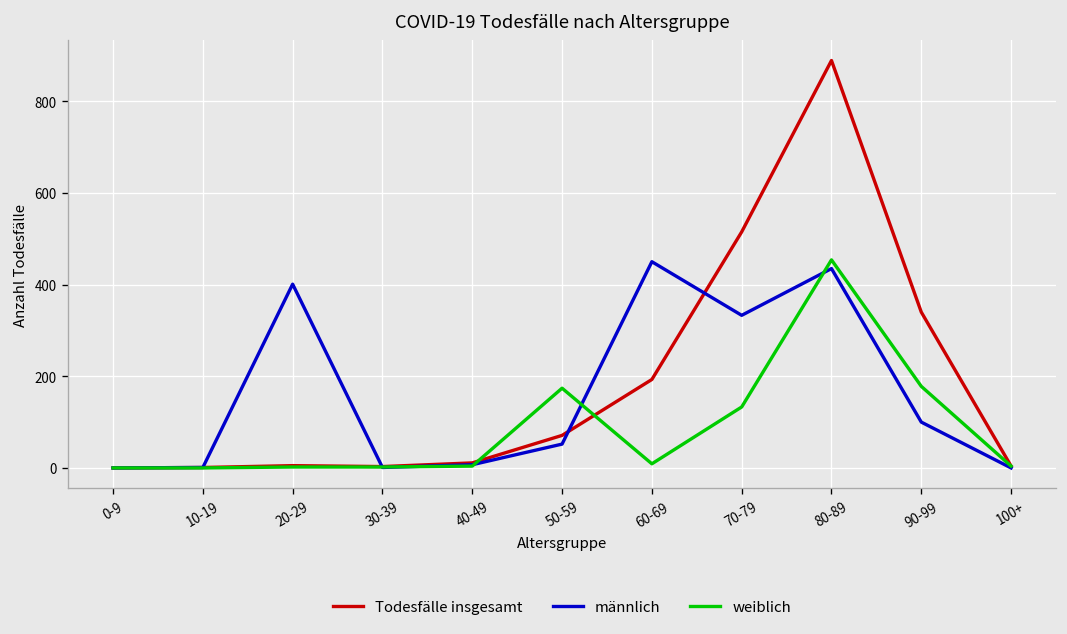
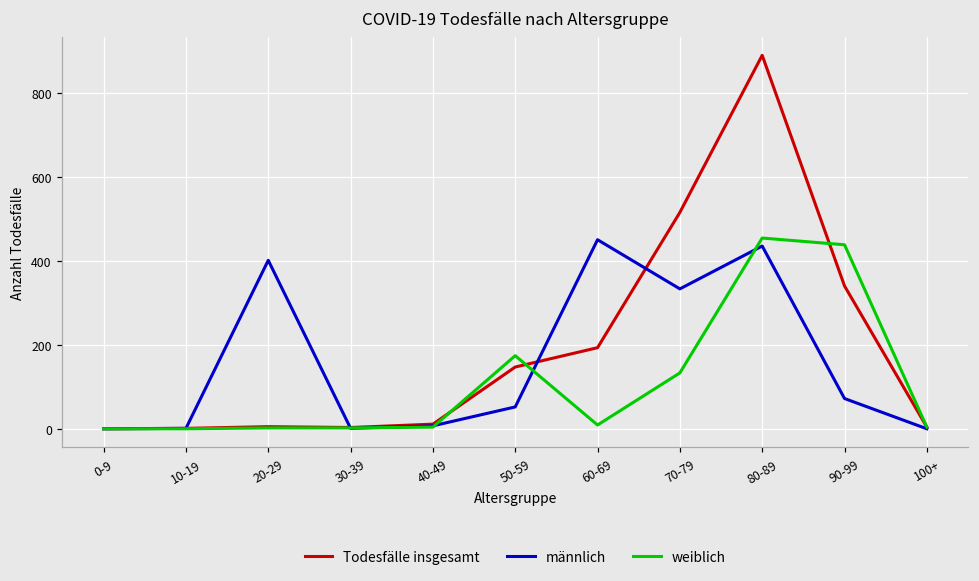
Todesfälle insgesamt, 50-59: 70 -> 150
männlich, 90-99: 100 -> 70
weiblich, 90-99: 180 -> 440
